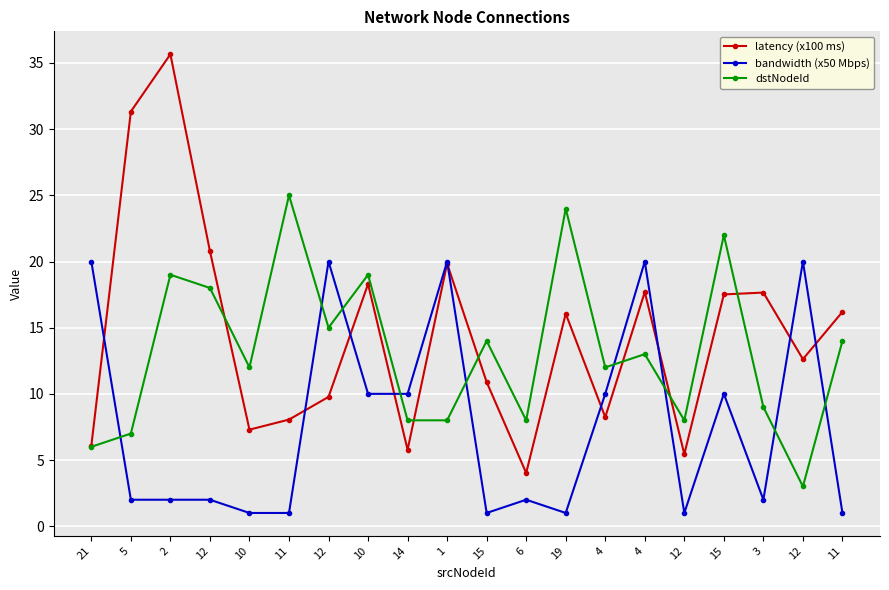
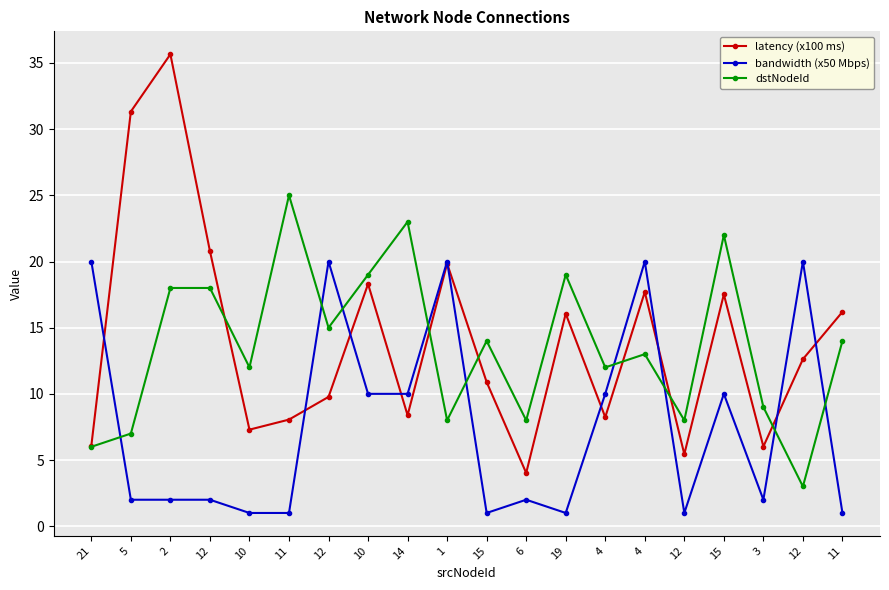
dstNodeId, 2: 19 -> 18
latency (x100 ms), 14: 5.8 -> 8.4
dstNodeId, 14: 8 -> 23
dstNodeId, 19: 24 -> 19
latency (x100 ms), 3: 17.7 -> 6.0
